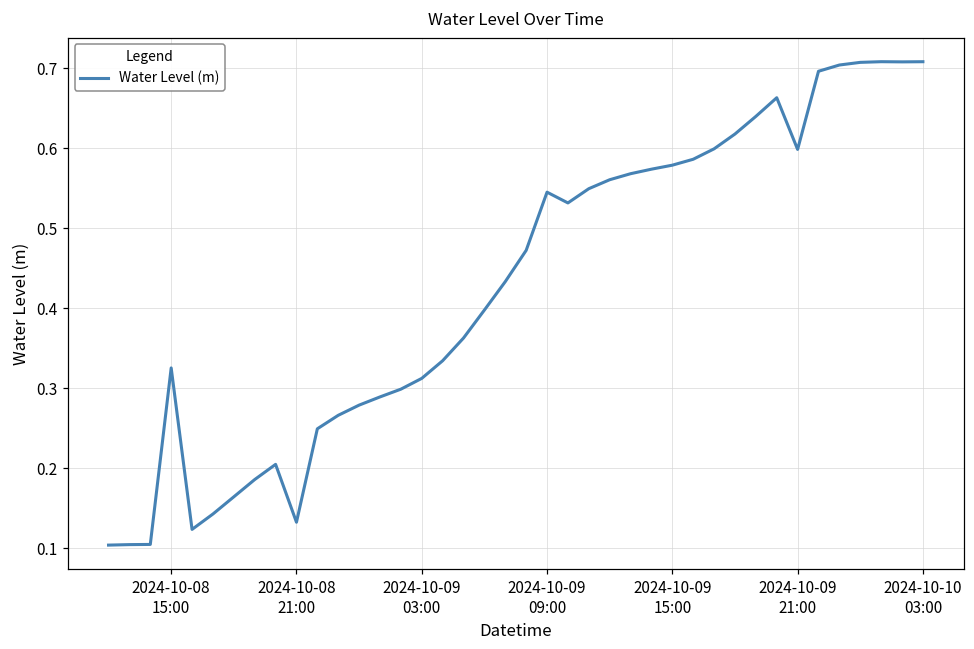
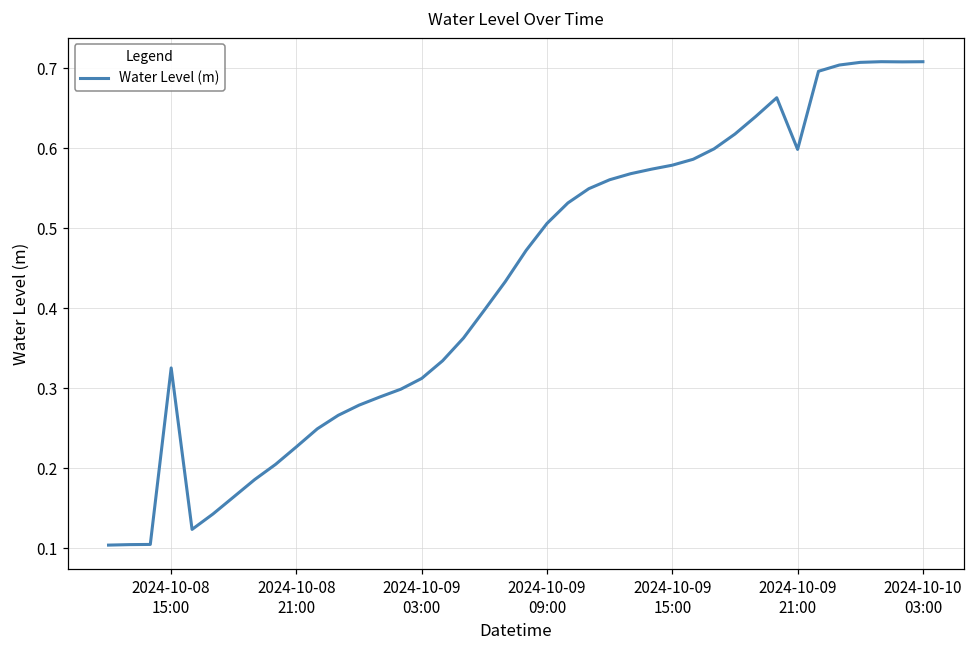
2024-10-08 21:00: 0.13 -> 0.23
2024-10-09 09:00: 0.54 -> 0.51
